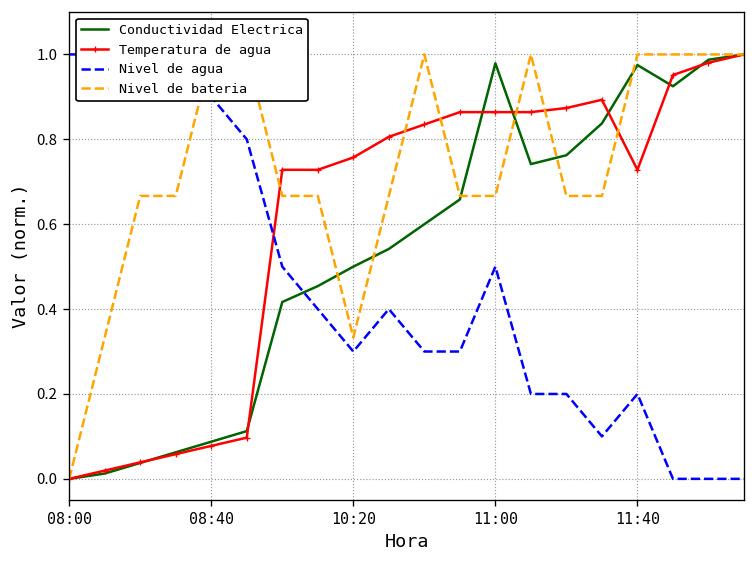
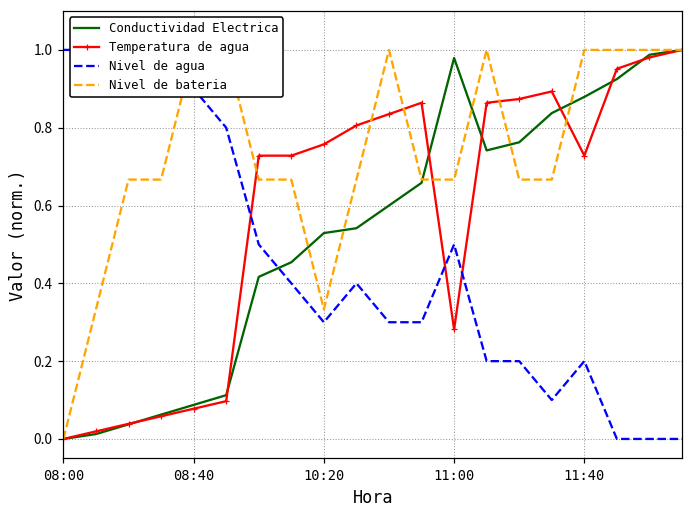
Conductividad Electrica, 10:20: 0.50 -> 0.53
Temperatura de agua, 11:00: 0.86 -> 0.28
Conductividad Electrica, 11:40: 0.97 -> 0.88
